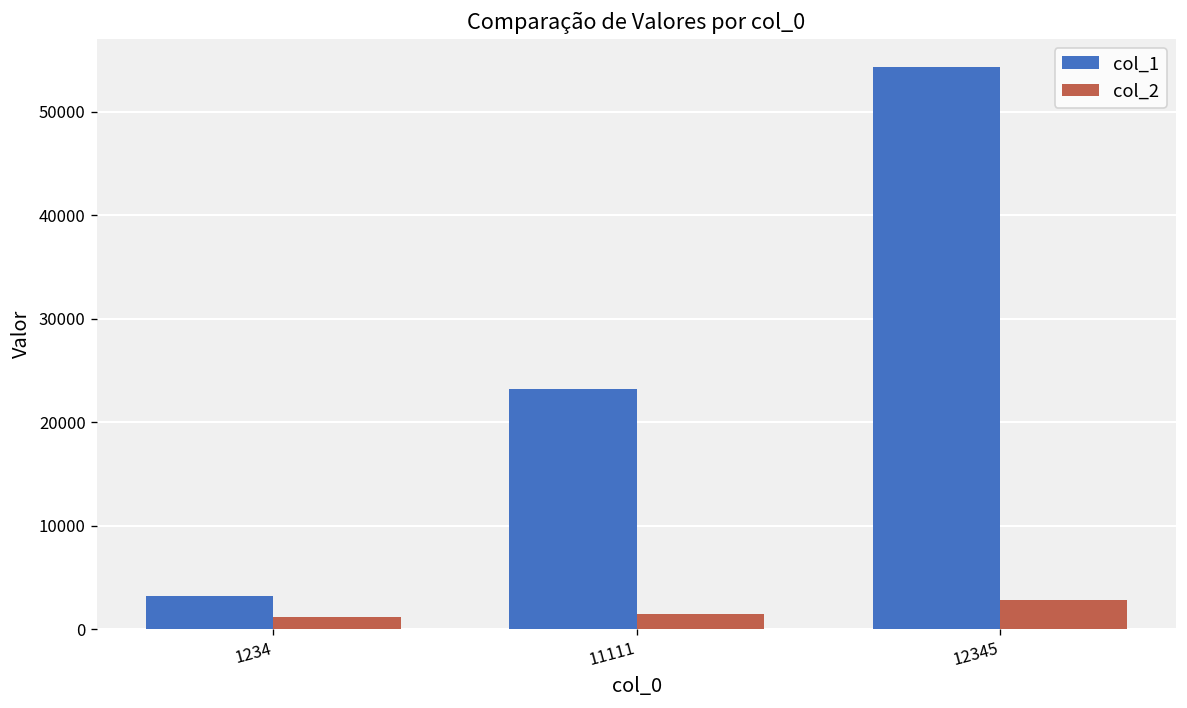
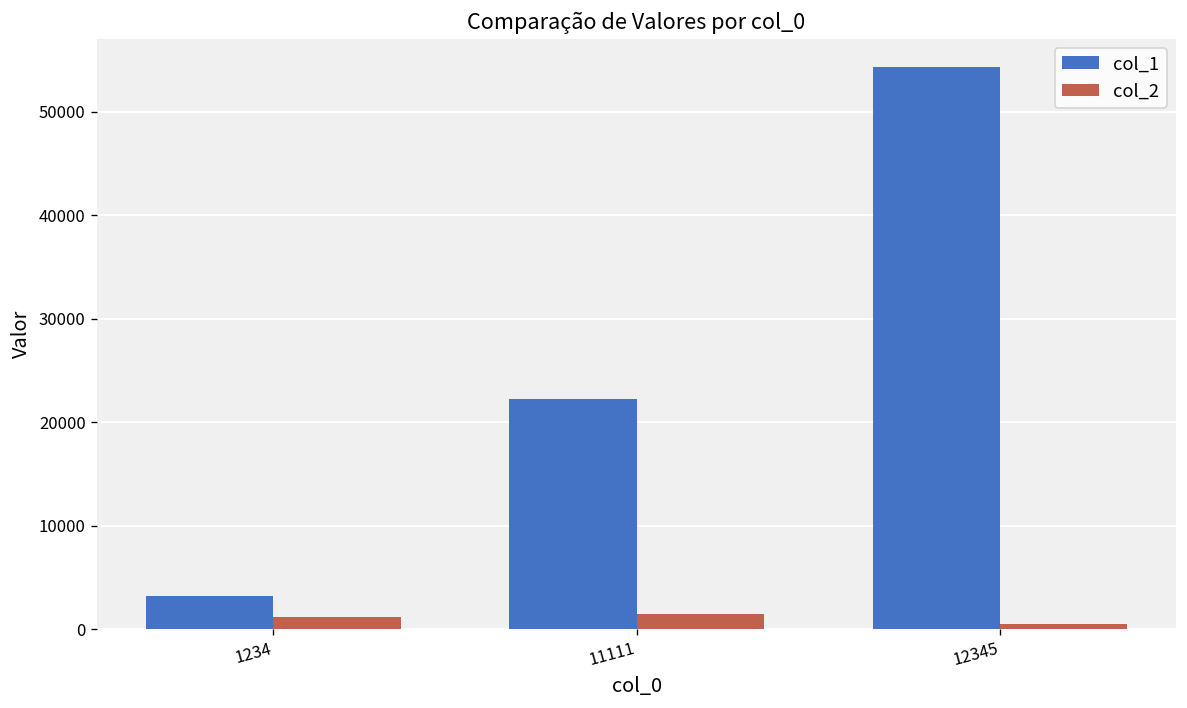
col_1, 11111: 23000 -> 22000
col_2, 12345: 3000 -> 1000
